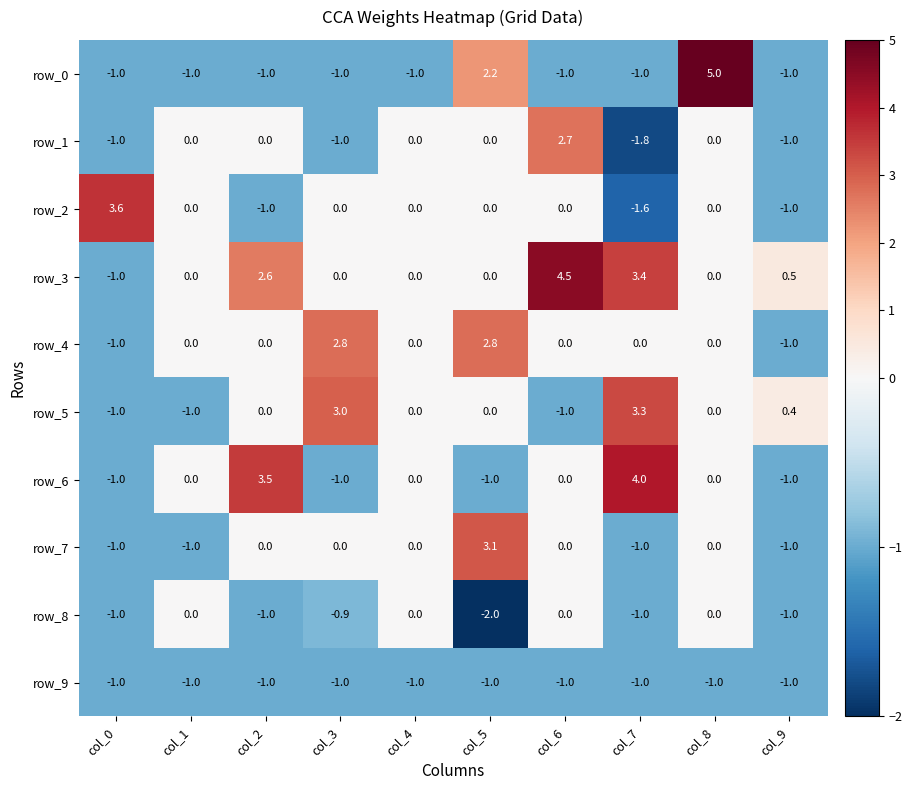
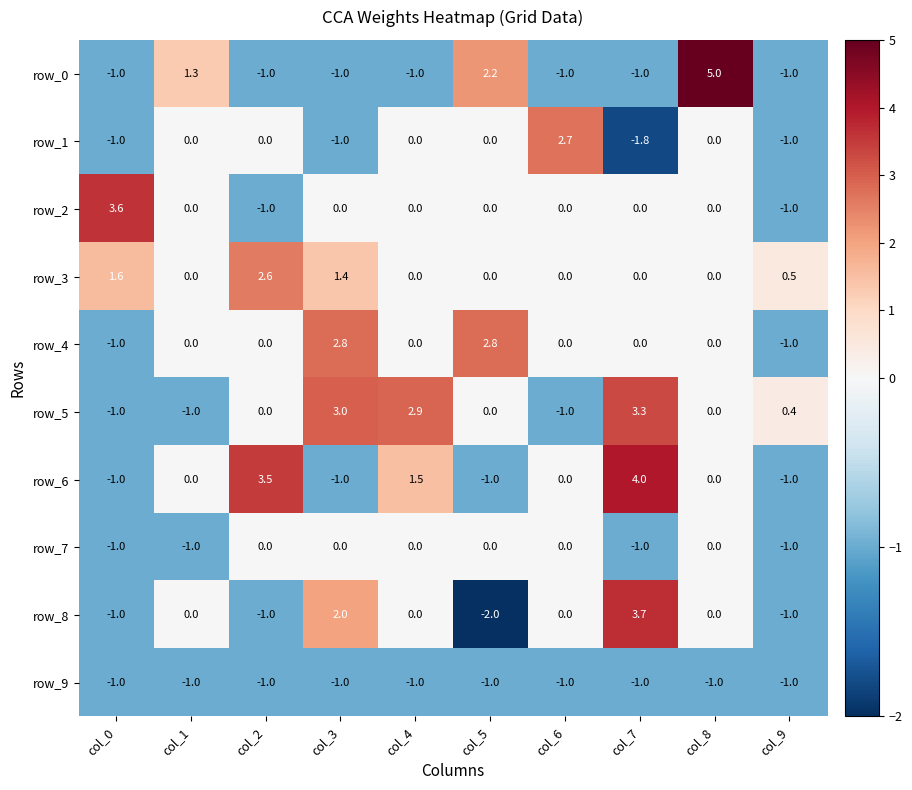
row_0, col_1: -1.0 -> 1.3
row_2, col_7: -1.6 -> 0.0
row_3, col_0: -1.0 -> 1.6
row_3, col_3: 0.0 -> 1.4
row_3, col_6: 4.5 -> 0.0
row_3, col_7: 3.4 -> 0.0
row_5, col_4: 0.0 -> 2.9
row_6, col_4: 0.0 -> 1.5
row_7, col_5: 3.1 -> 0.0
row_8, col_3: -0.9 -> 2.0
row_8, col_7: -1.0 -> 3.7
